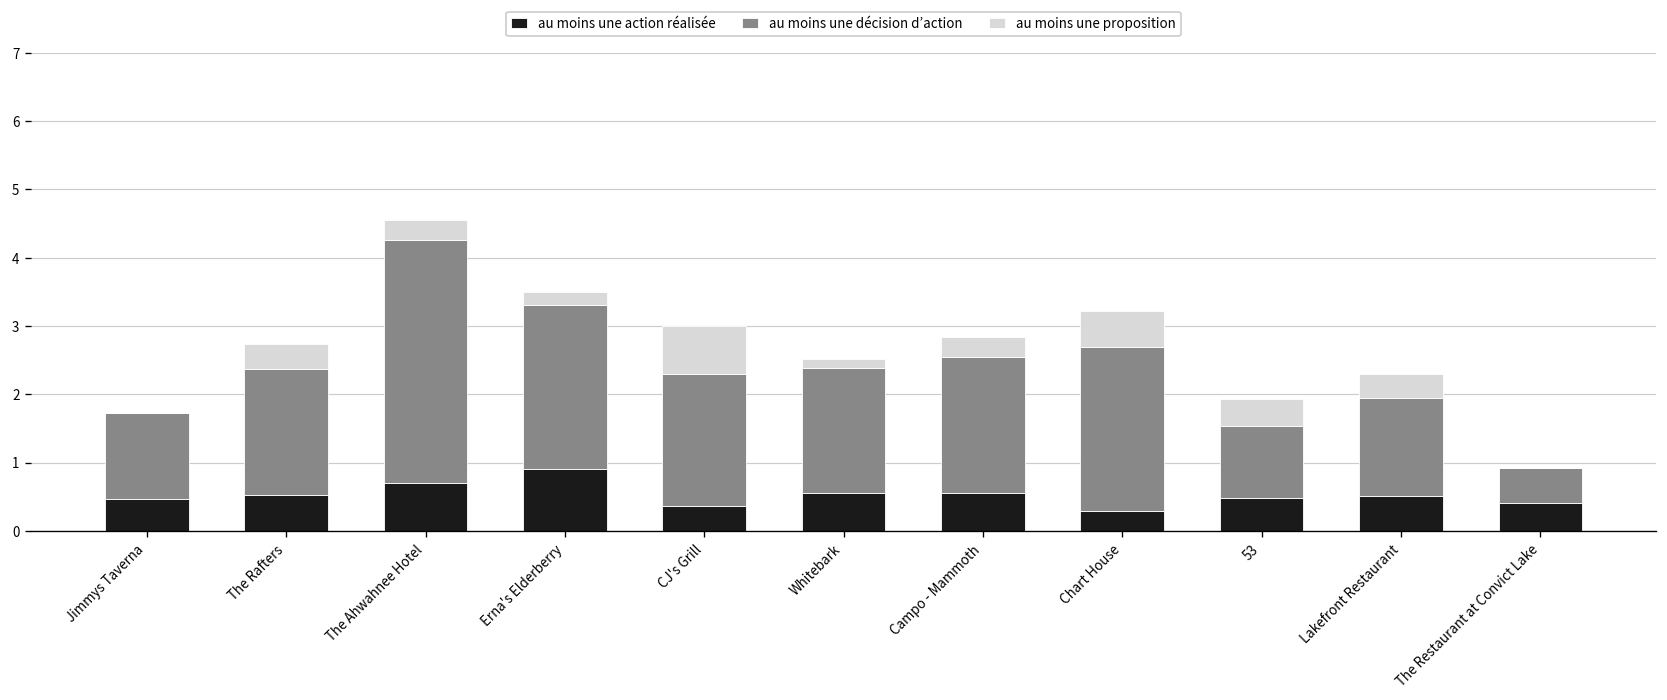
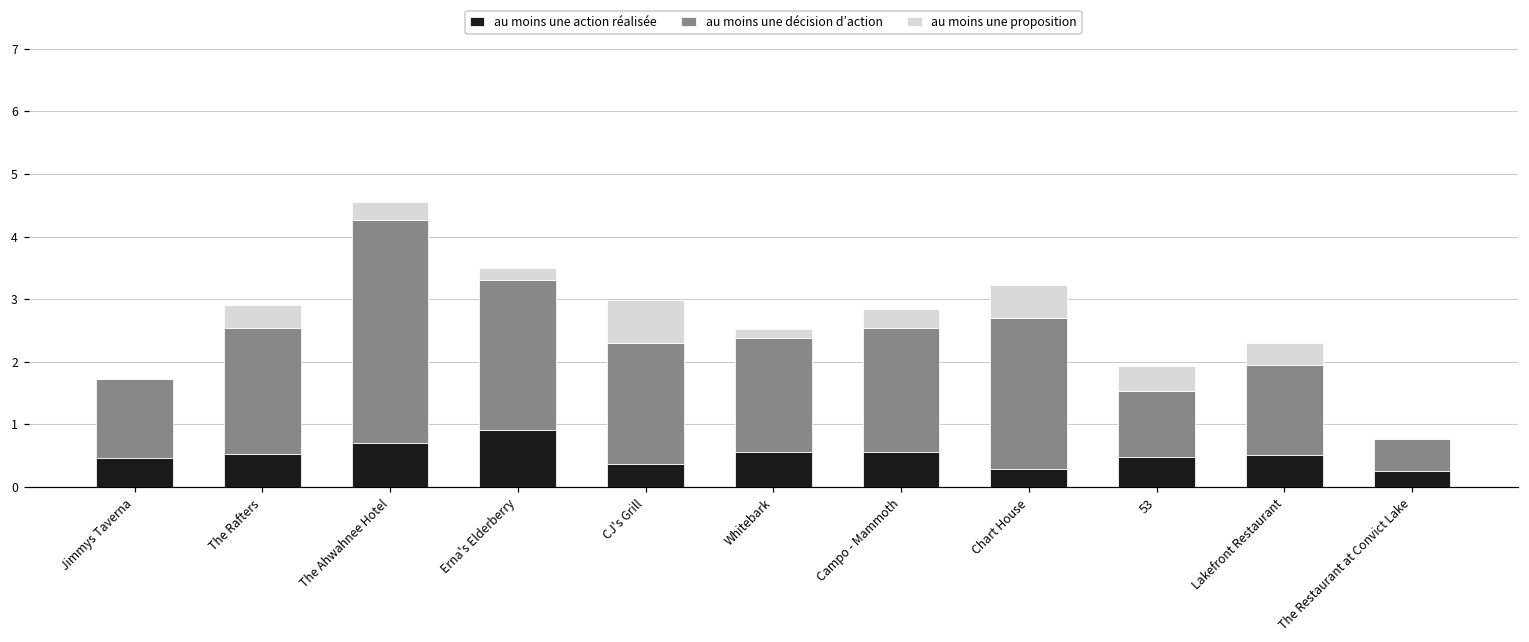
au moins une décision d’action, The Rafters: 1.8 -> 2.0
au moins une action réalisée, The Restaurant at Convict Lake: 0.4 -> 0.3
